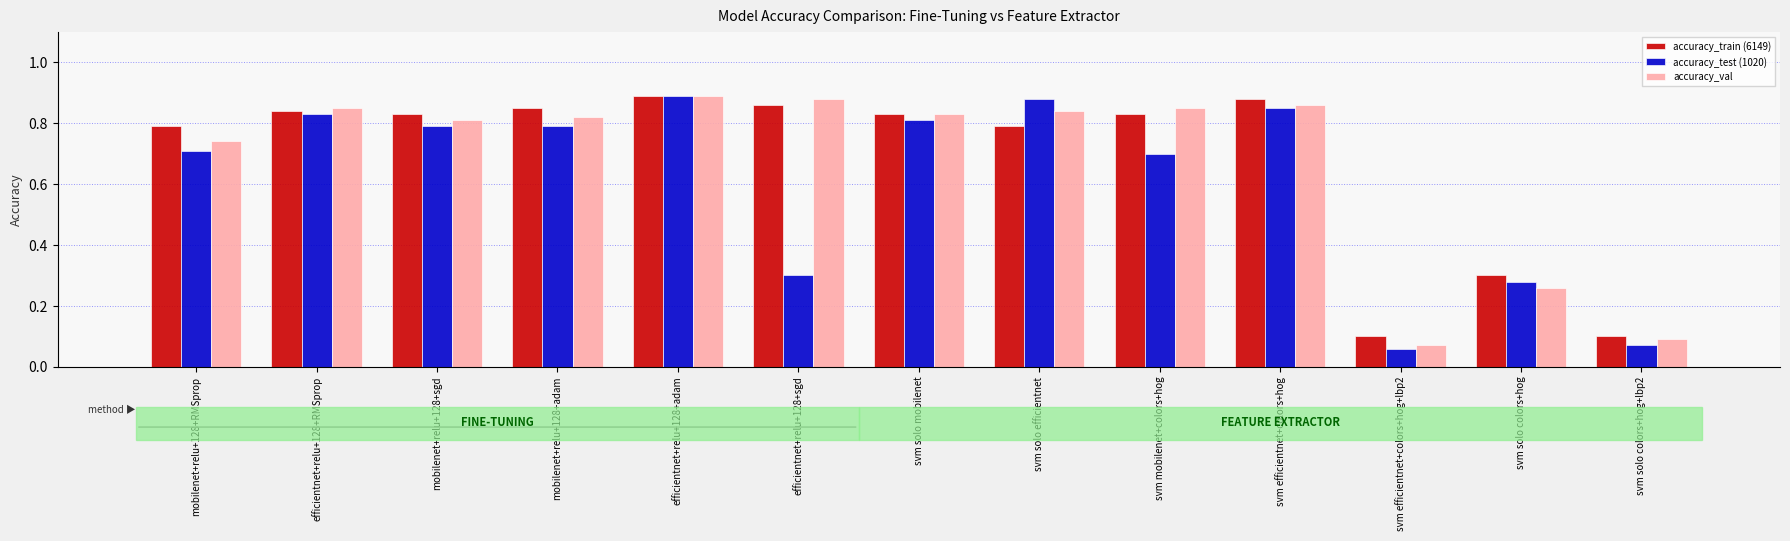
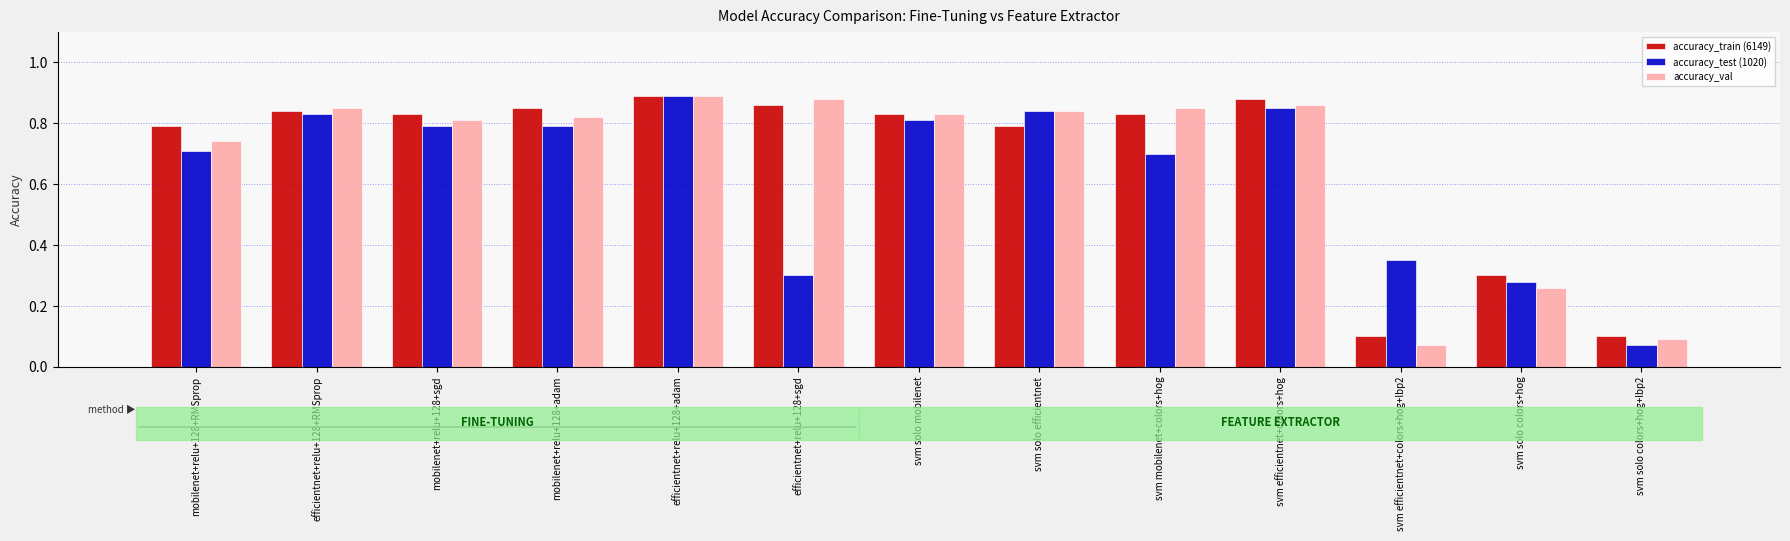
accuracy_test (1020), svm solo efficientnet: 0.88 -> 0.84
accuracy_test (1020), svm efficientnet+colors+hog+lbp2: 0.06 -> 0.35
